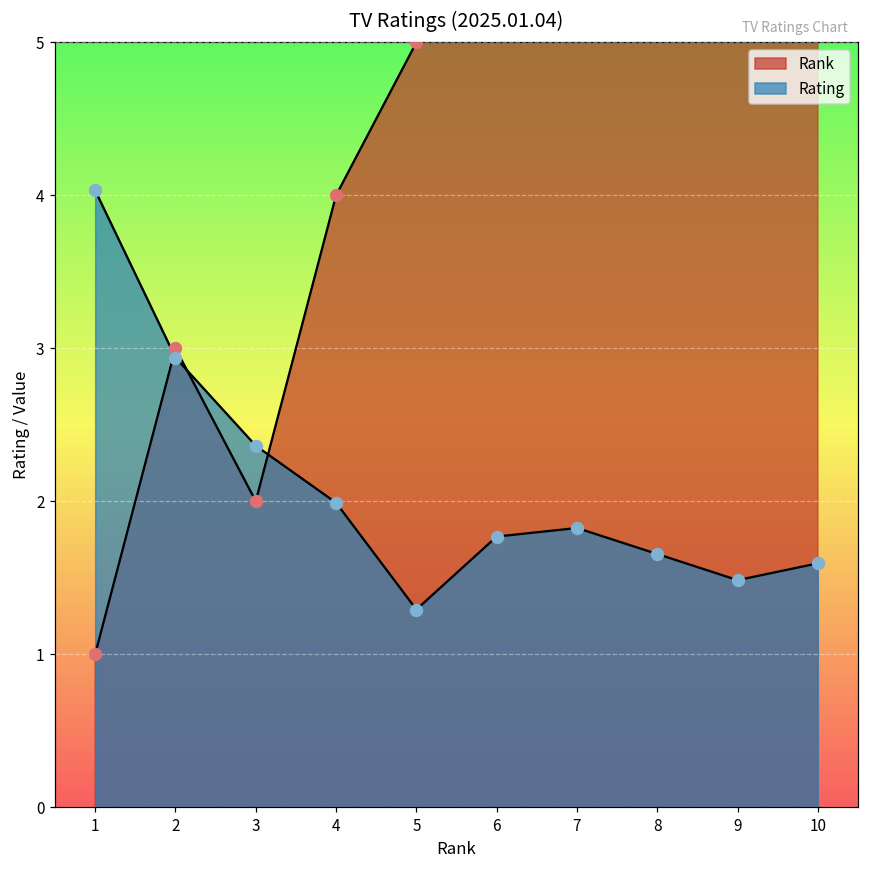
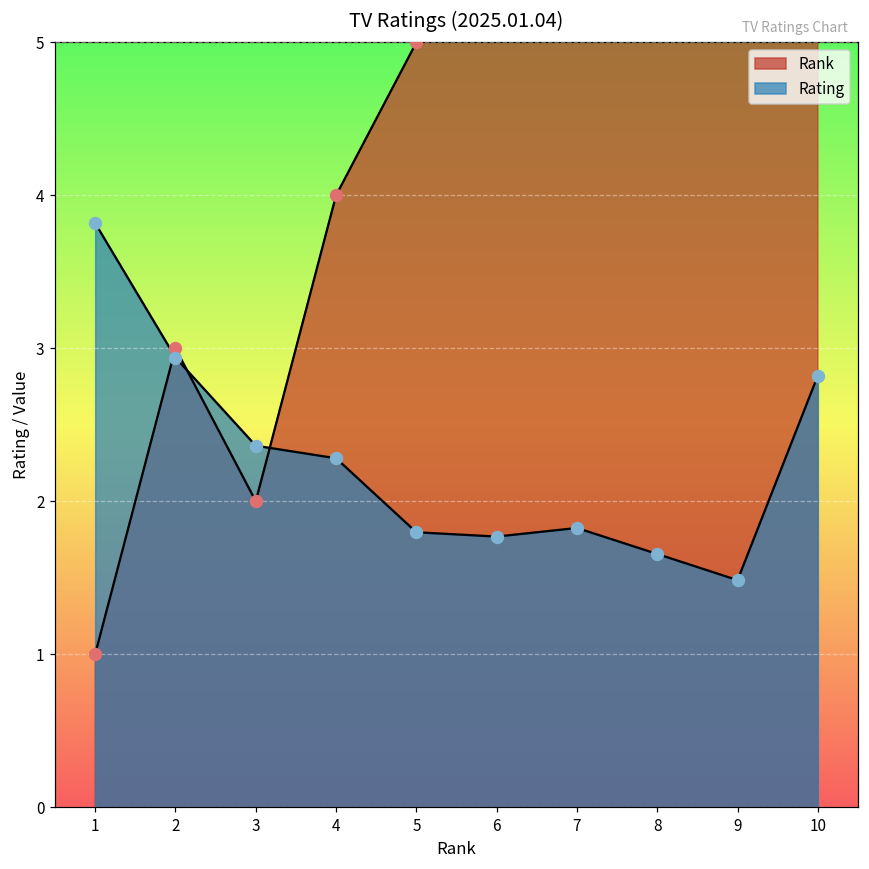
Rating, 1: 4.03 -> 3.82
Rating, 4: 1.99 -> 2.28
Rating, 5: 1.29 -> 1.80
Rating, 10: 1.59 -> 2.82
